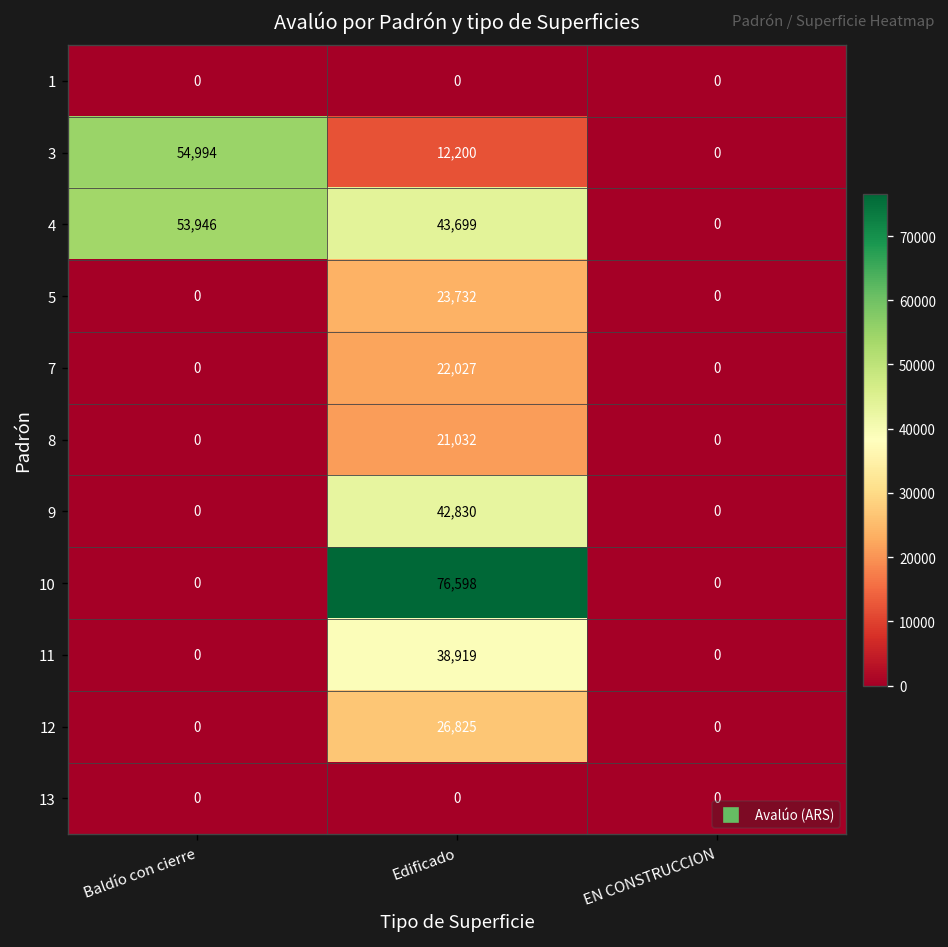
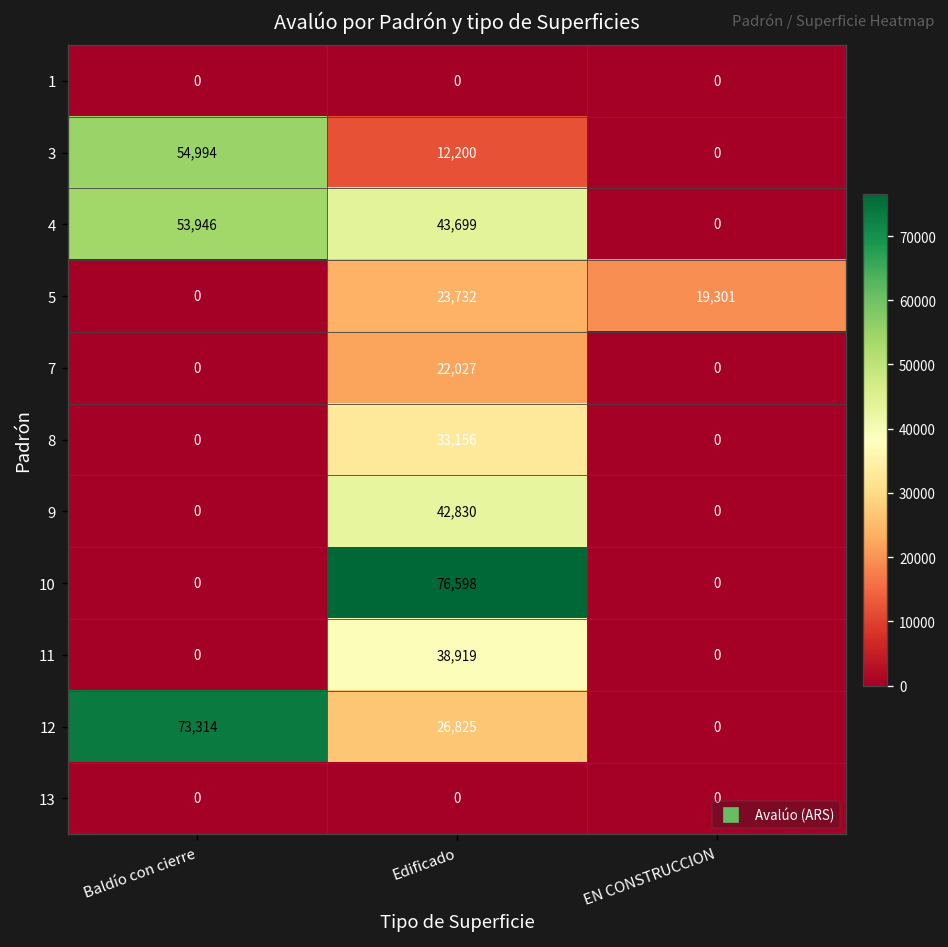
5, EN CONSTRUCCION: 0 -> 19,301
8, Edificado: 21,032 -> 33,156
12, Baldío con cierre: 0 -> 73,314
